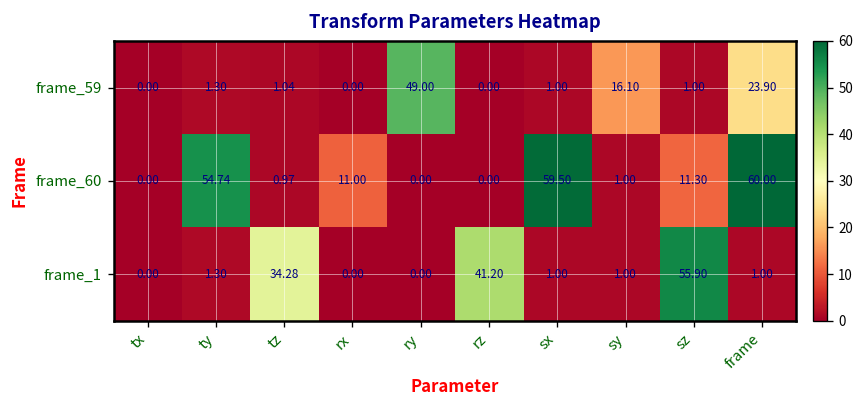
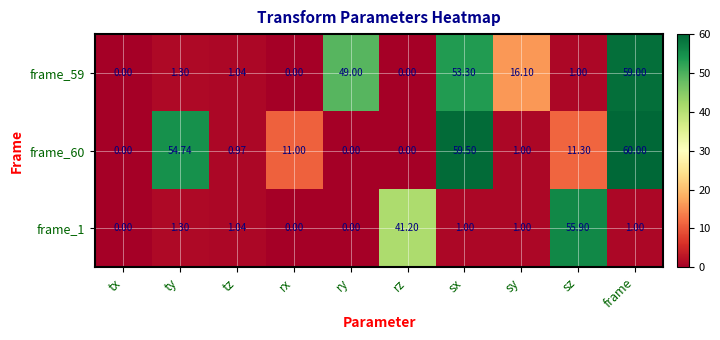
frame_59, sx: 1.00 -> 53.30
frame_59, frame: 23.90 -> 59.00
frame_1, tz: 34.28 -> 1.04
